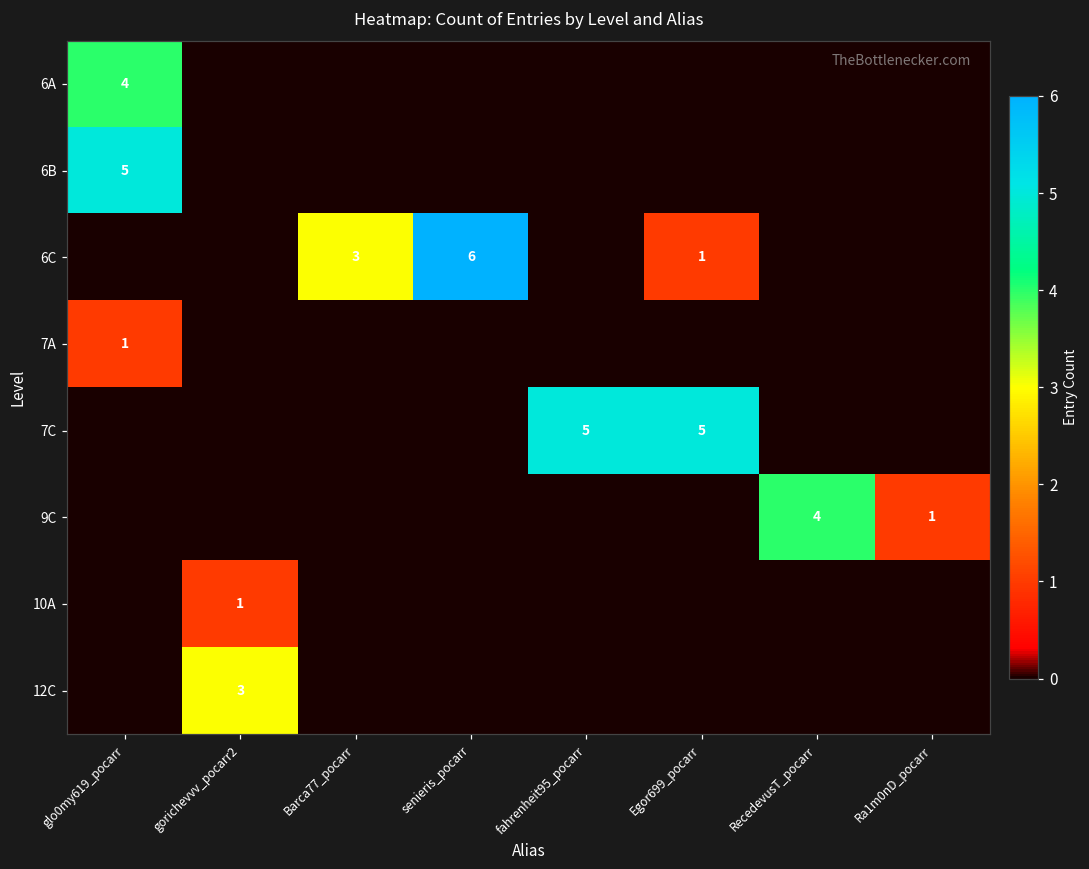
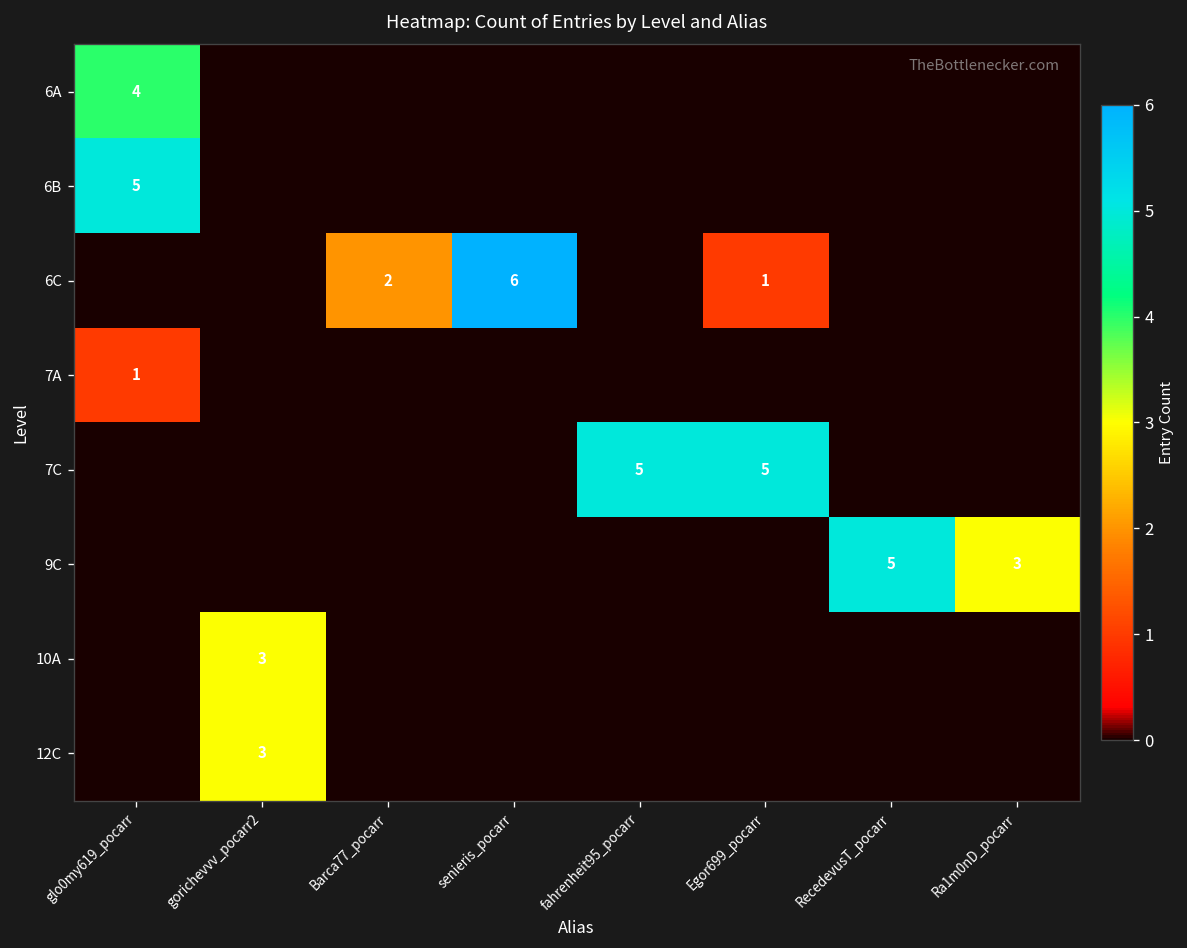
6C, Barca77_pocarr: 3 -> 2
9C, RecedevusT_pocarr: 4 -> 5
9C, Ra1m0nD_pocarr: 1 -> 3
10A, gorichevvv_pocarr2: 1 -> 3
